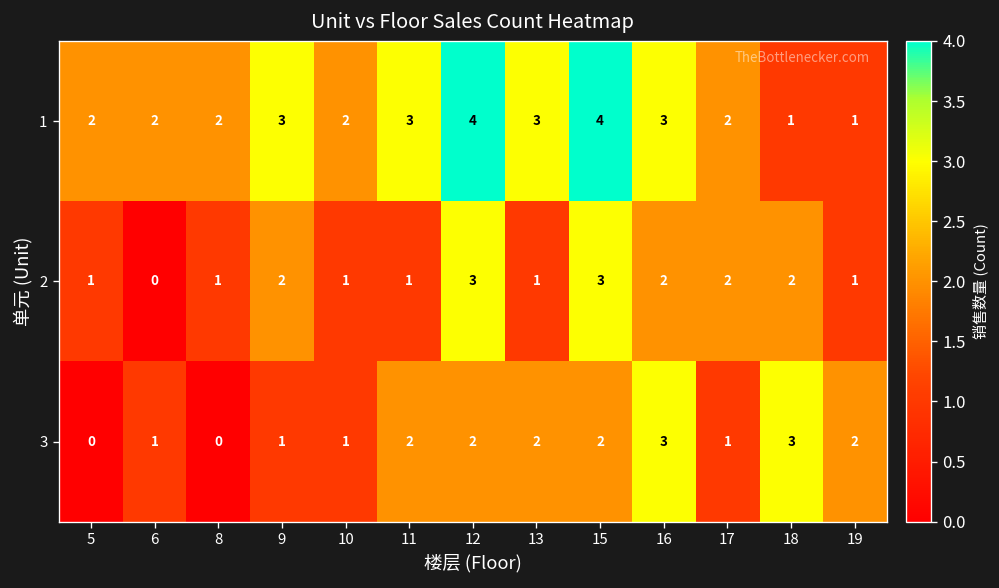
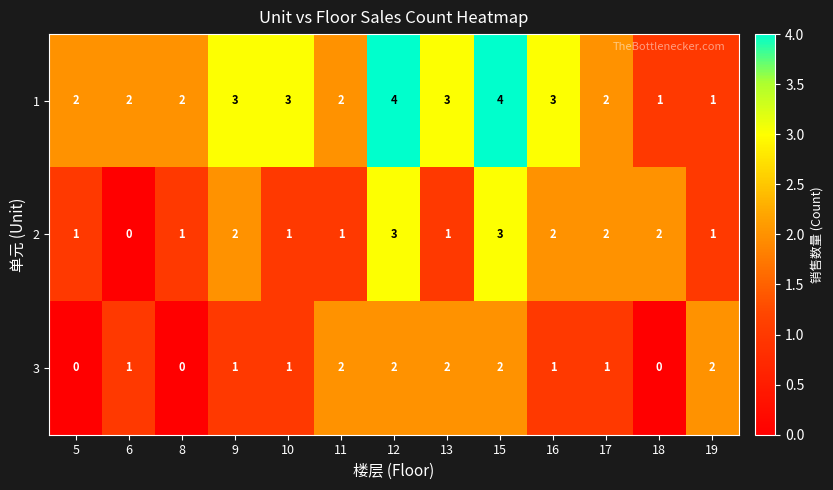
1, 10: 2 -> 3
1, 11: 3 -> 2
3, 16: 3 -> 1
3, 18: 3 -> 0
